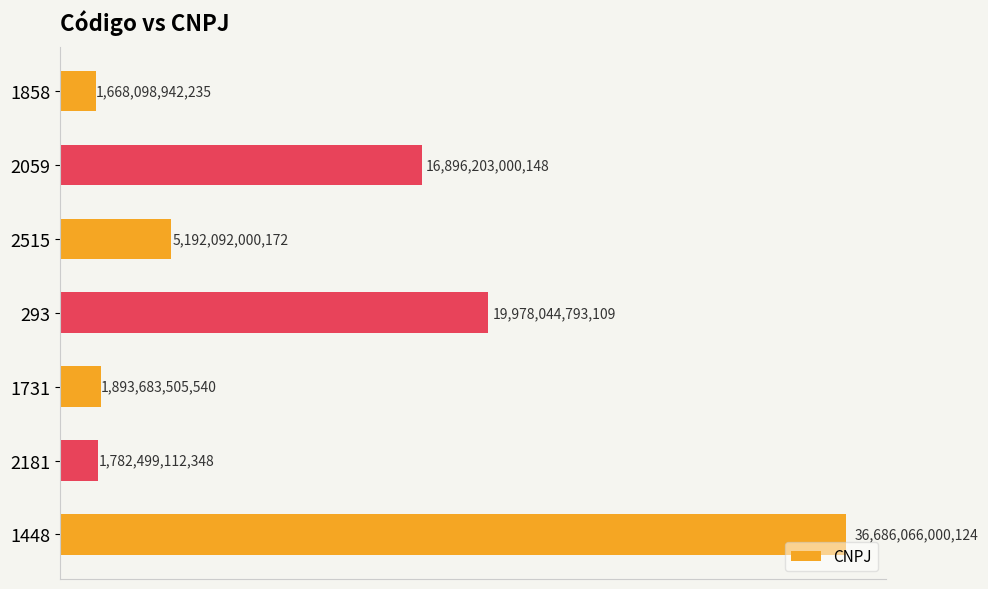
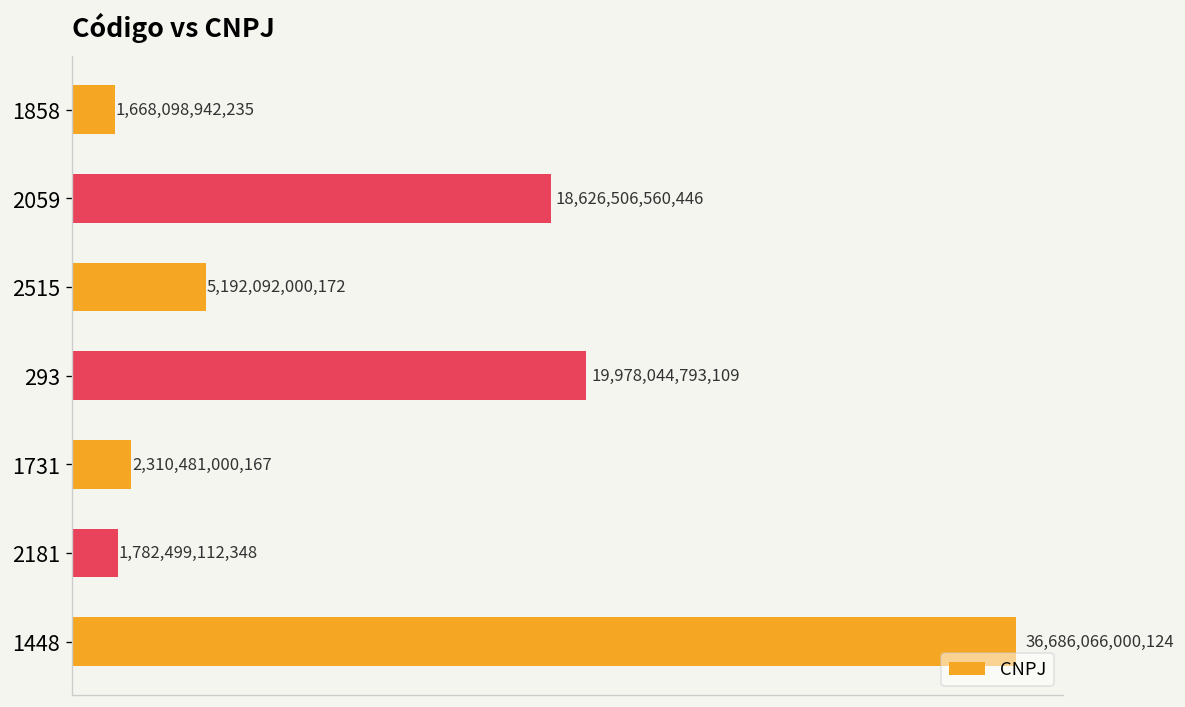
2059: 16,896,203,000,148 -> 18,626,506,560,446
1731: 1,893,683,505,540 -> 2,310,481,000,167
